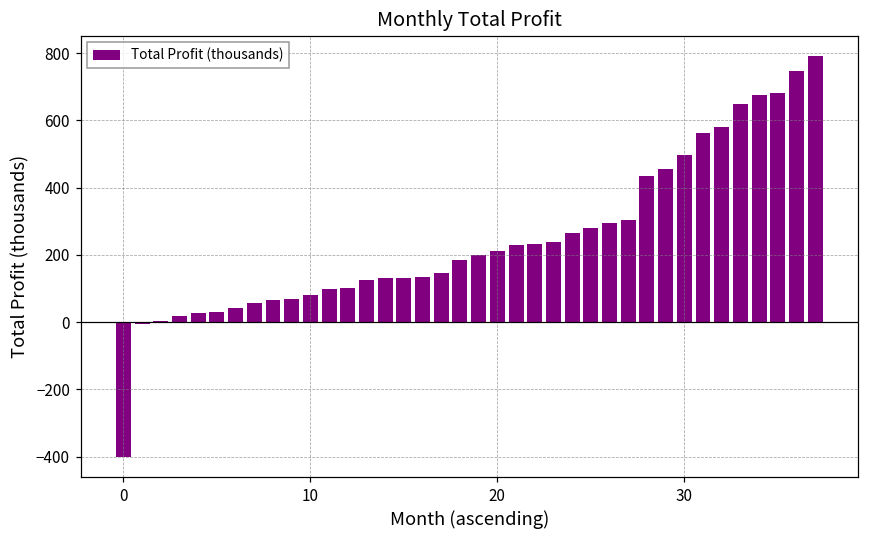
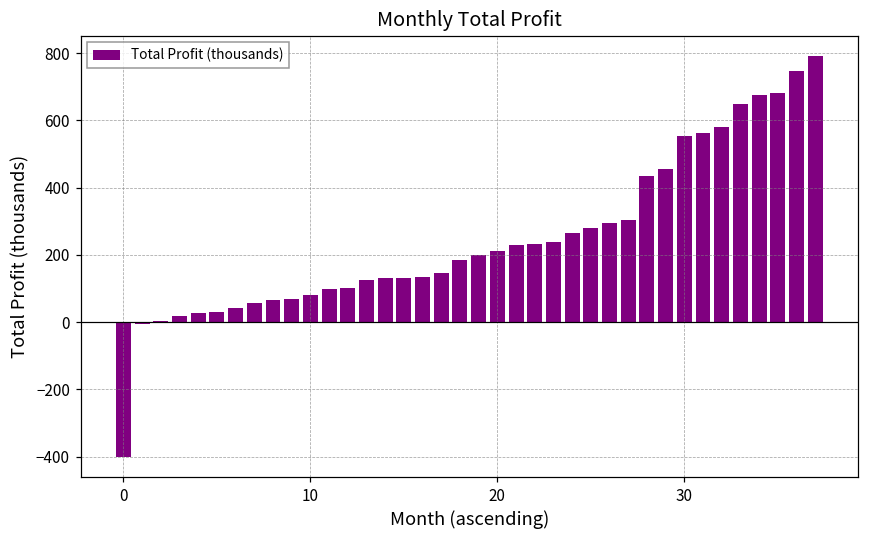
30: 500 -> 550
